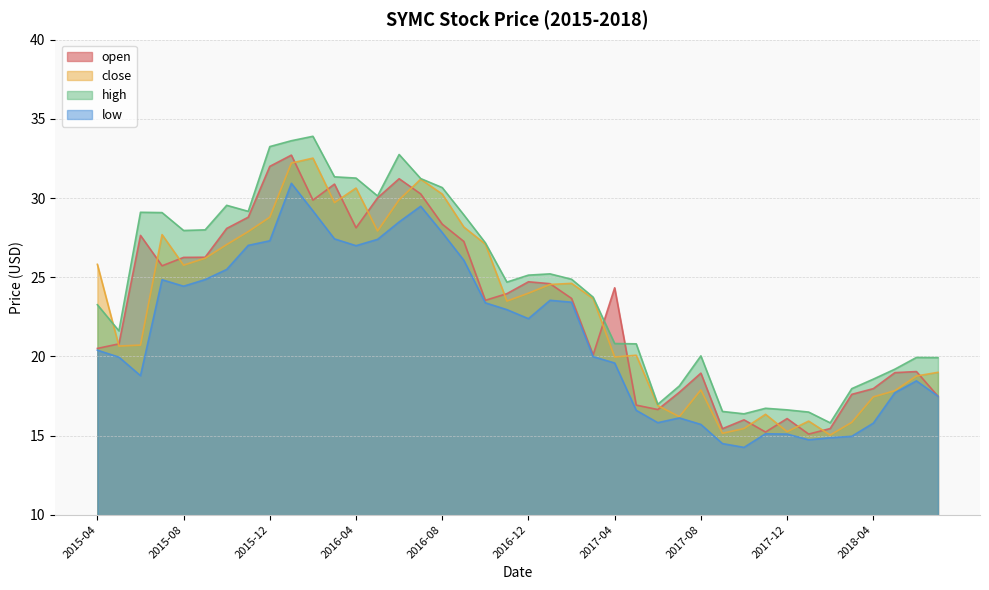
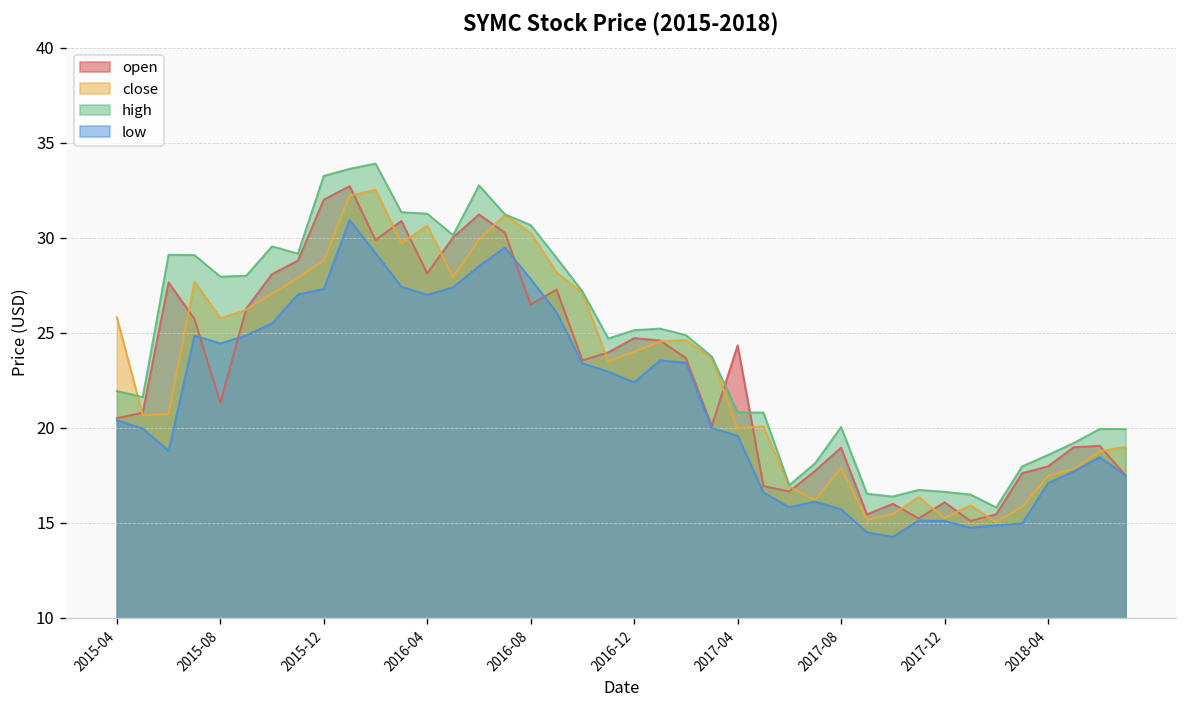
high, 2015-04: 23.3 -> 21.9
open, 2015-08: 26.3 -> 21.3
open, 2016-08: 28.4 -> 26.5
low, 2018-04: 15.8 -> 17.1
